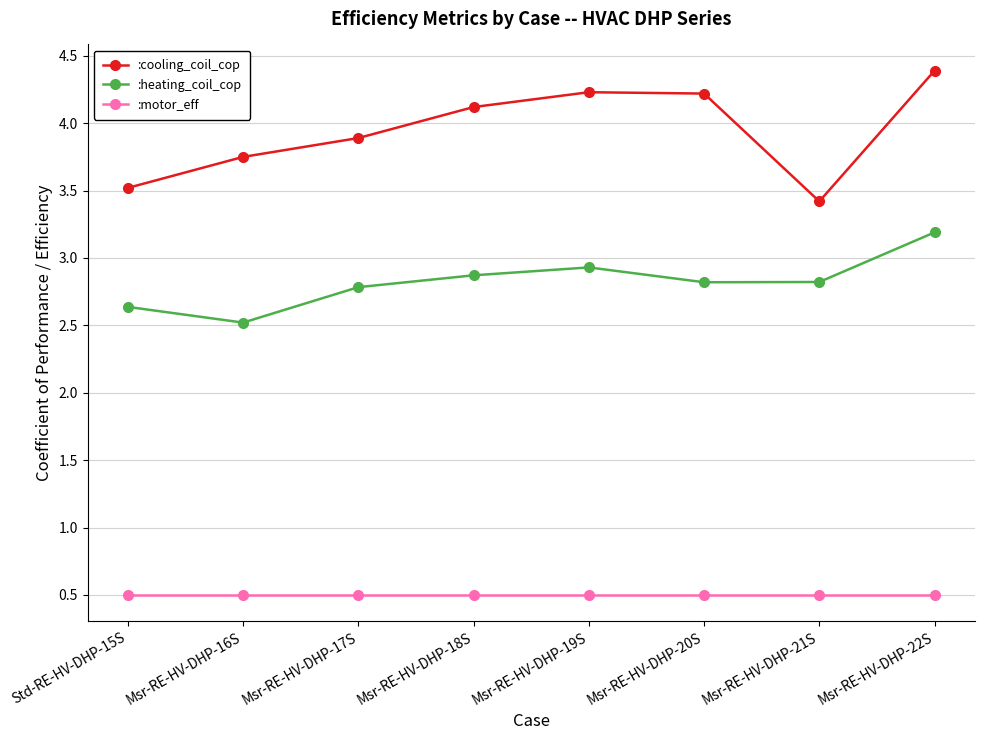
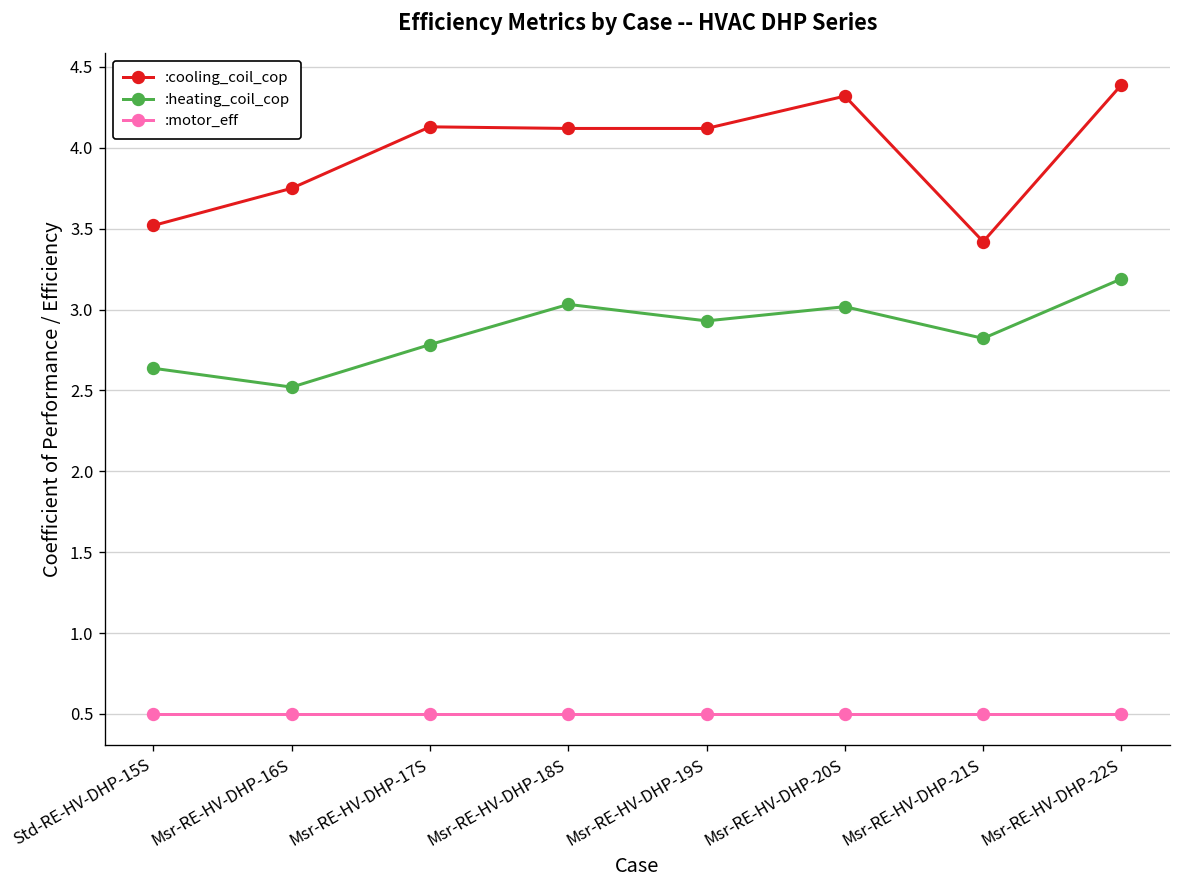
:cooling_coil_cop, Msr-RE-HV-DHP-17S: 3.89 -> 4.13
:heating_coil_cop, Msr-RE-HV-DHP-18S: 2.87 -> 3.03
:cooling_coil_cop, Msr-RE-HV-DHP-19S: 4.23 -> 4.12
:cooling_coil_cop, Msr-RE-HV-DHP-20S: 4.22 -> 4.32
:heating_coil_cop, Msr-RE-HV-DHP-20S: 2.82 -> 3.02
